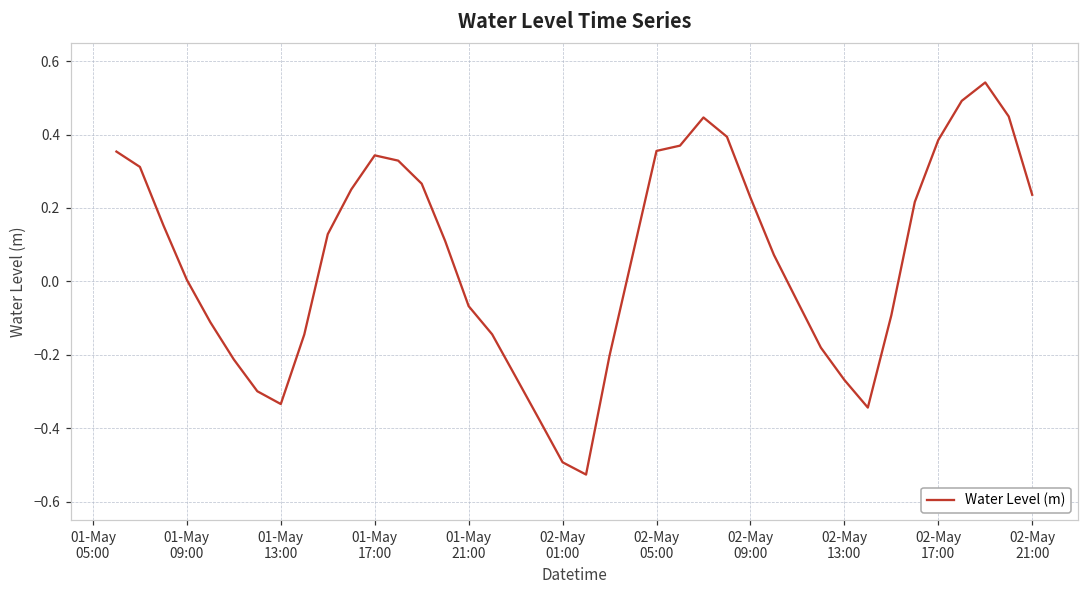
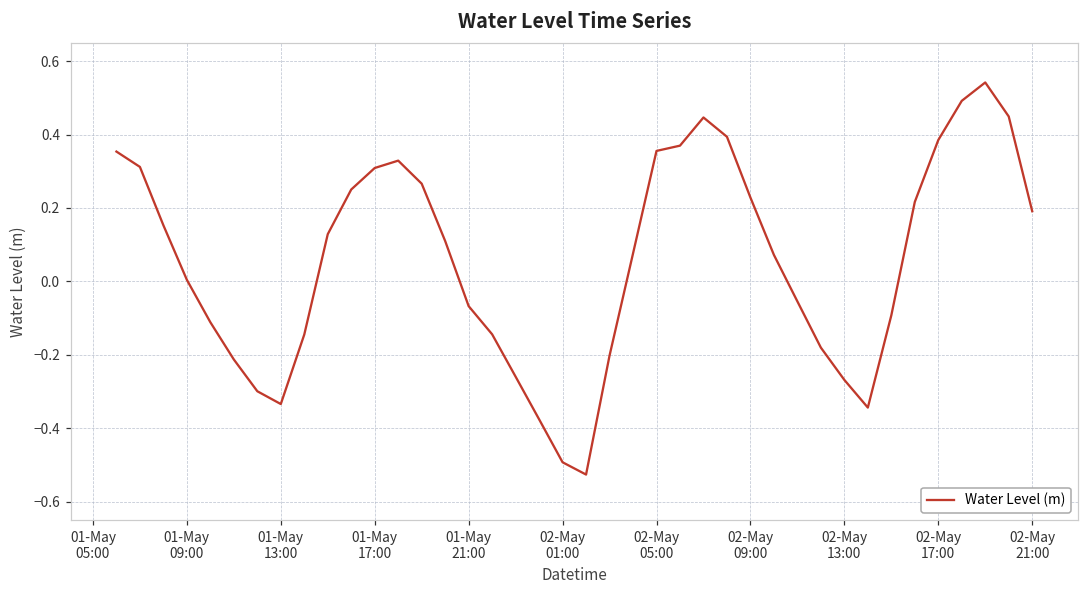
01-May 17:00: 0.34 -> 0.31
02-May 21:00: 0.24 -> 0.19
